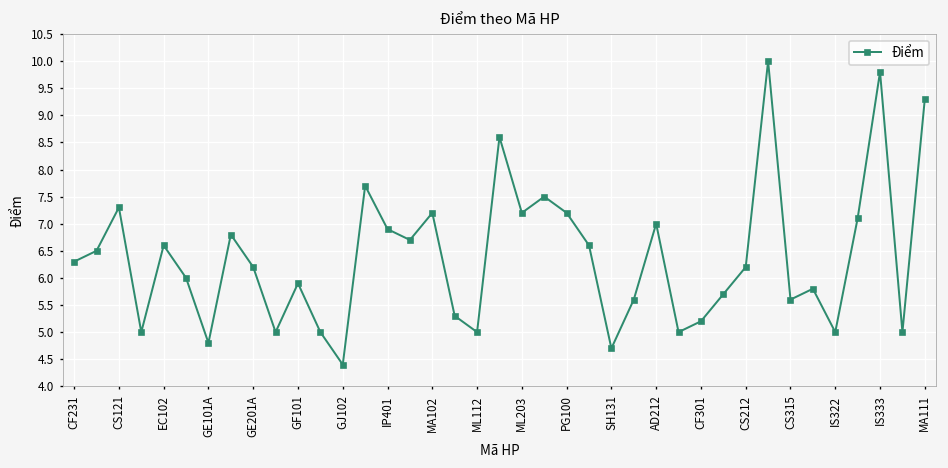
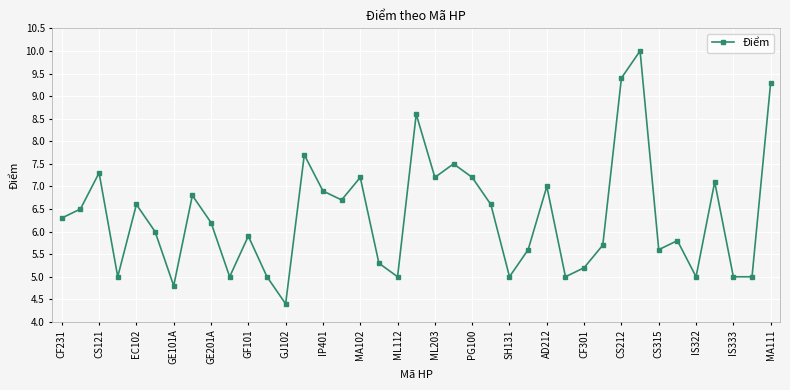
SH131: 4.7 -> 5.0
CS212: 6.2 -> 9.4
IS333: 9.8 -> 5.0
